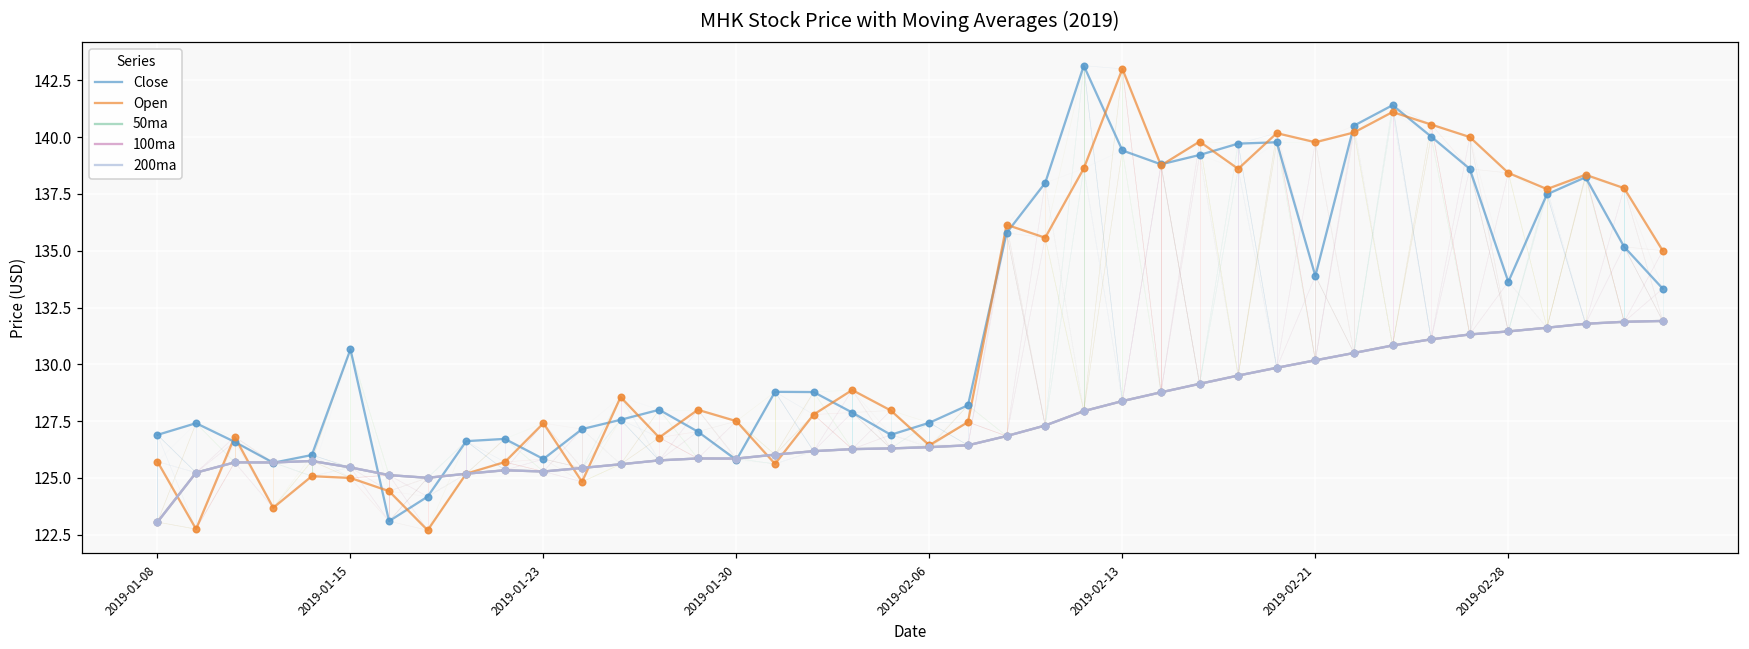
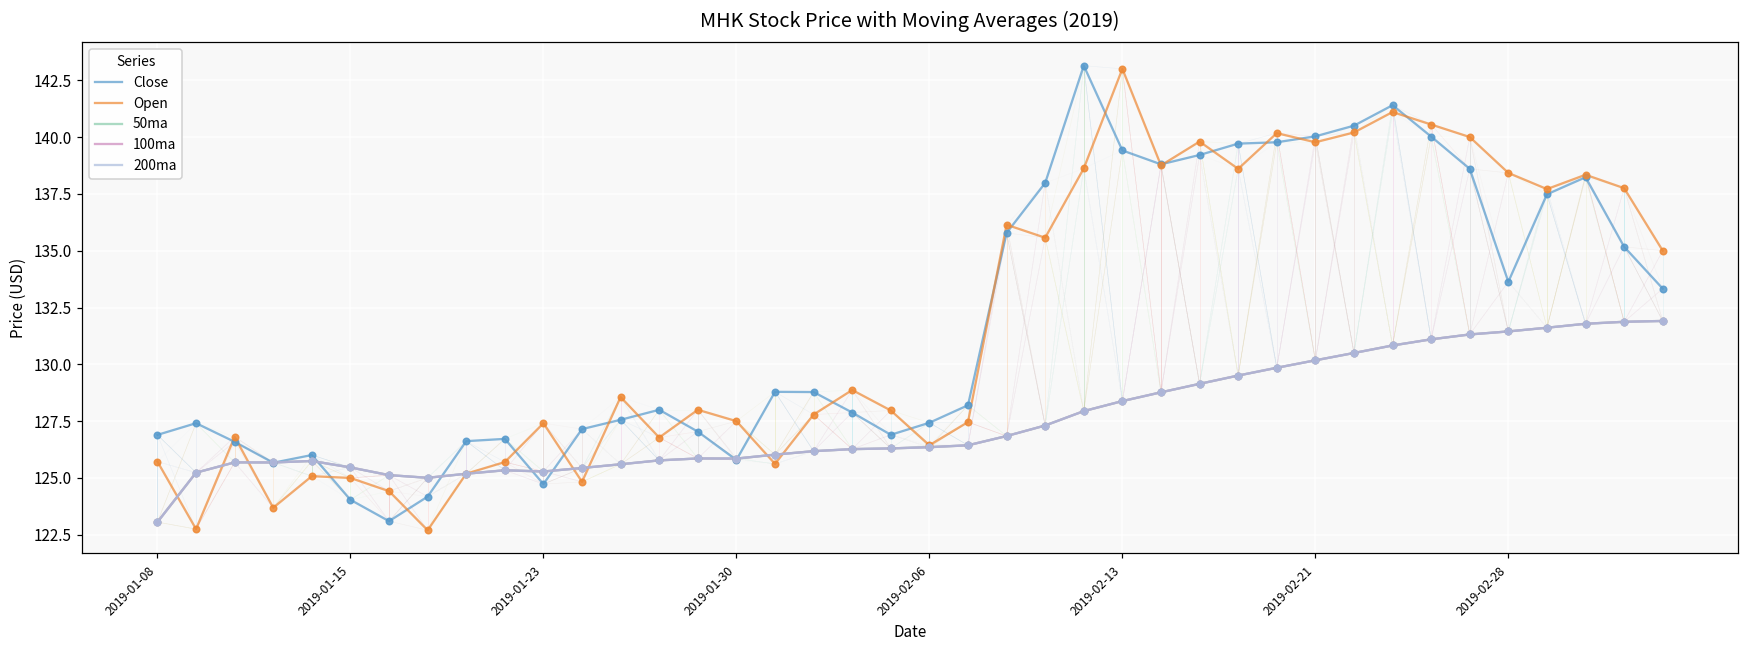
Close, 2019-01-15: 130.7 -> 124.0
Close, 2019-01-23: 125.8 -> 124.7
Close, 2019-02-21: 133.9 -> 140.0
